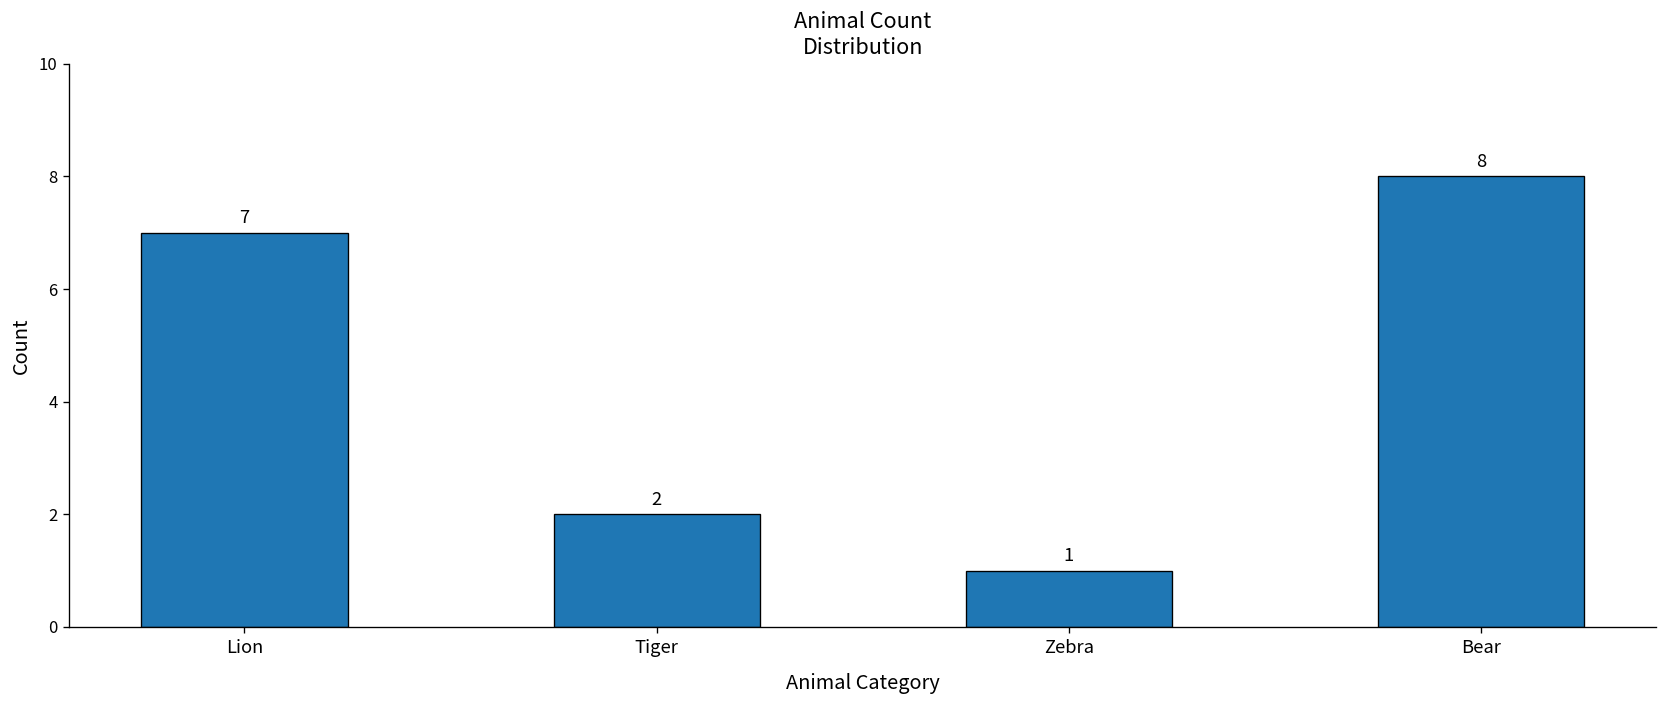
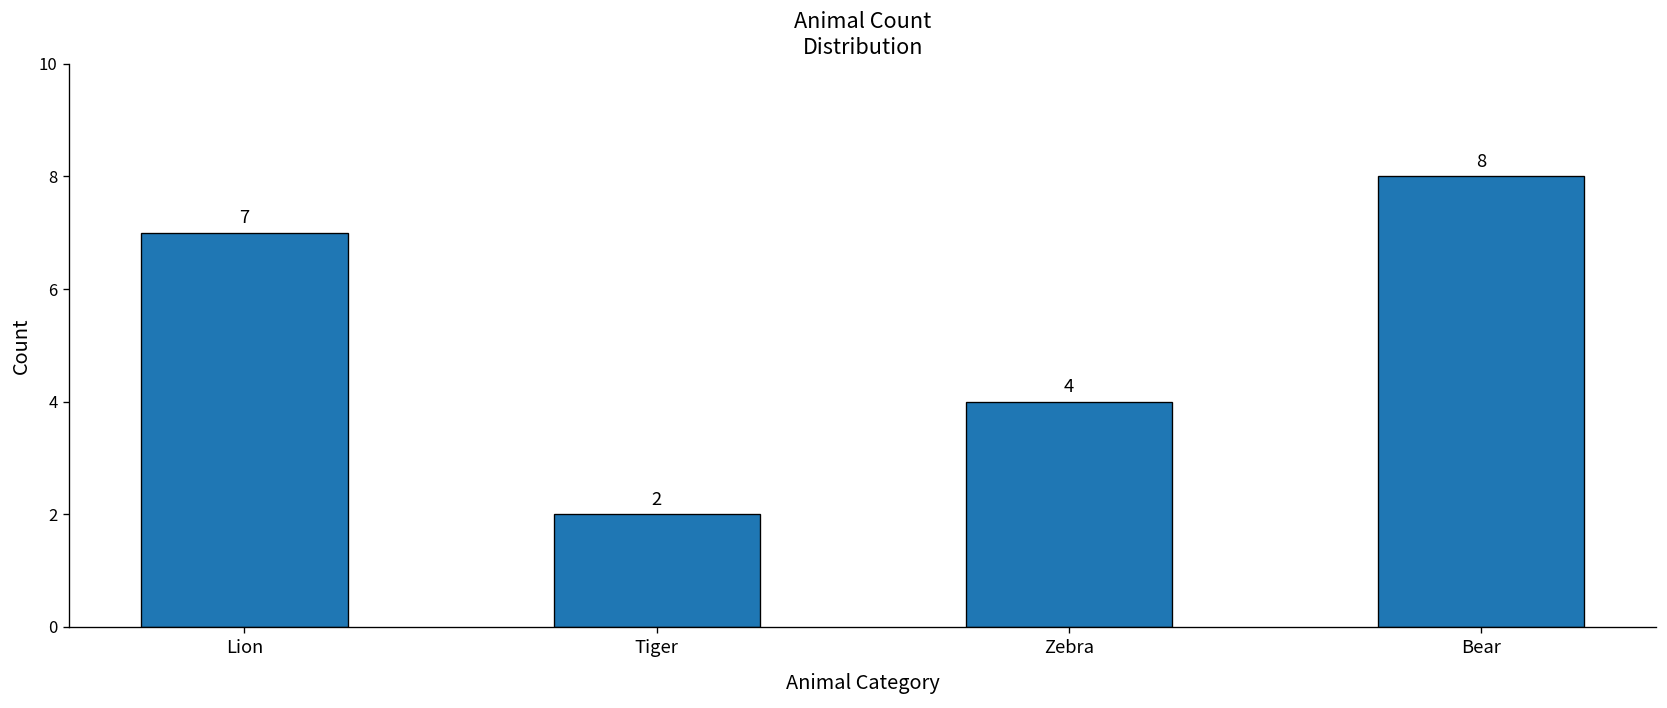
Zebra: 1 -> 4
